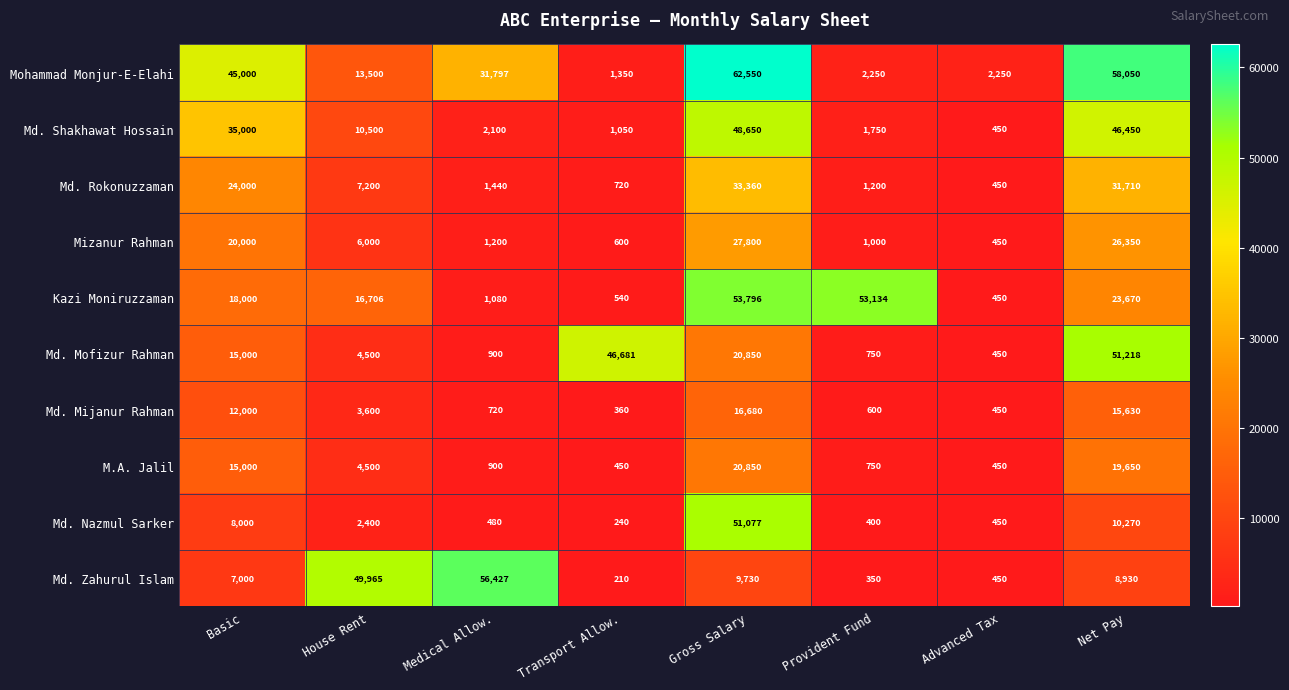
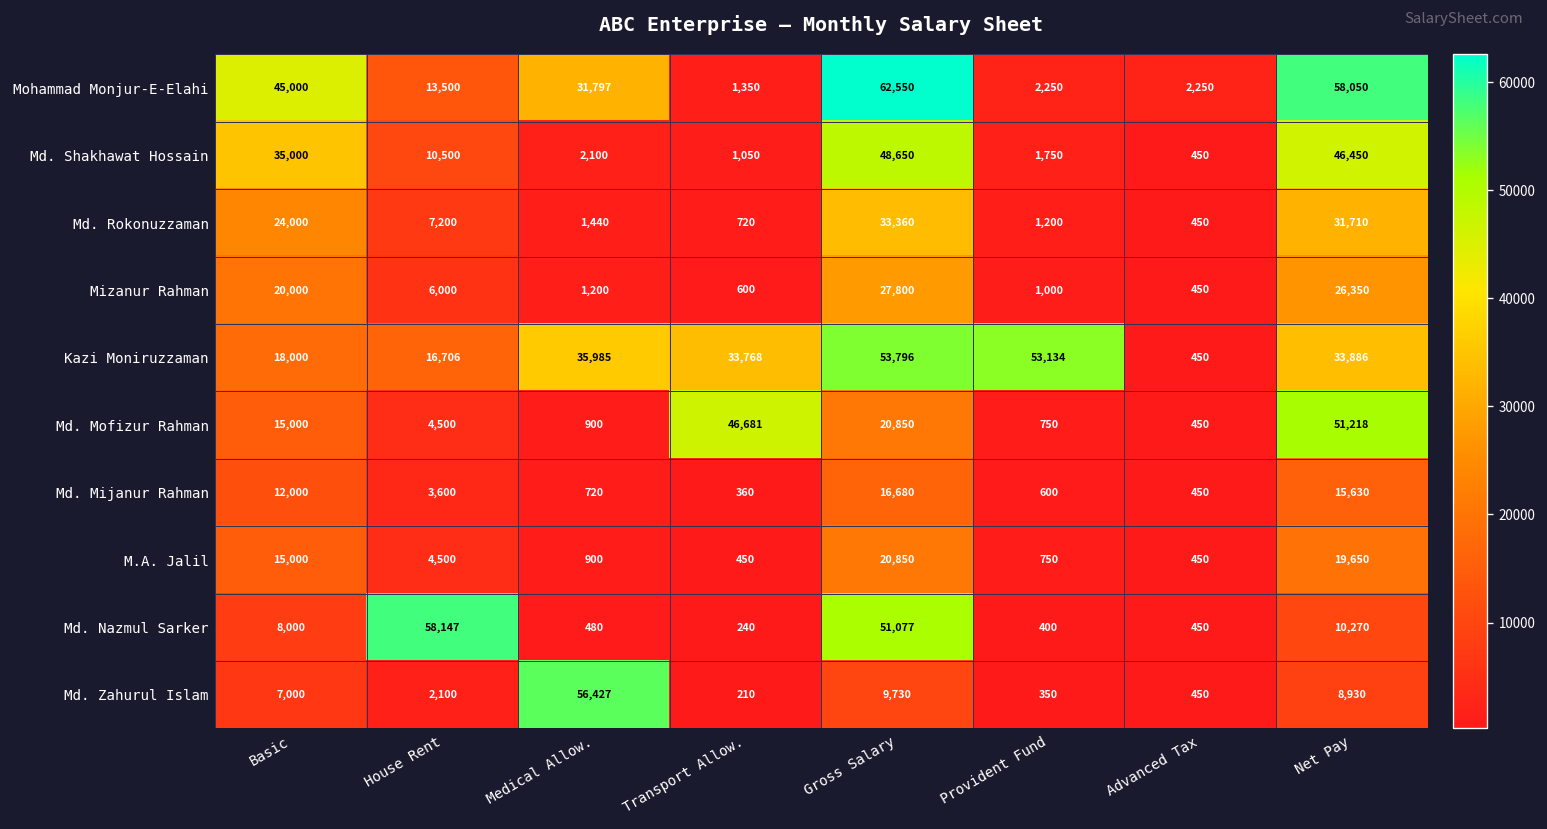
Kazi Moniruzzaman, Medical Allow.: 1,080 -> 35,985
Kazi Moniruzzaman, Transport Allow.: 540 -> 33,768
Kazi Moniruzzaman, Net Pay: 23,670 -> 33,886
Md. Nazmul Sarker, House Rent: 2,400 -> 58,147
Md. Zahurul Islam, House Rent: 49,965 -> 2,100
